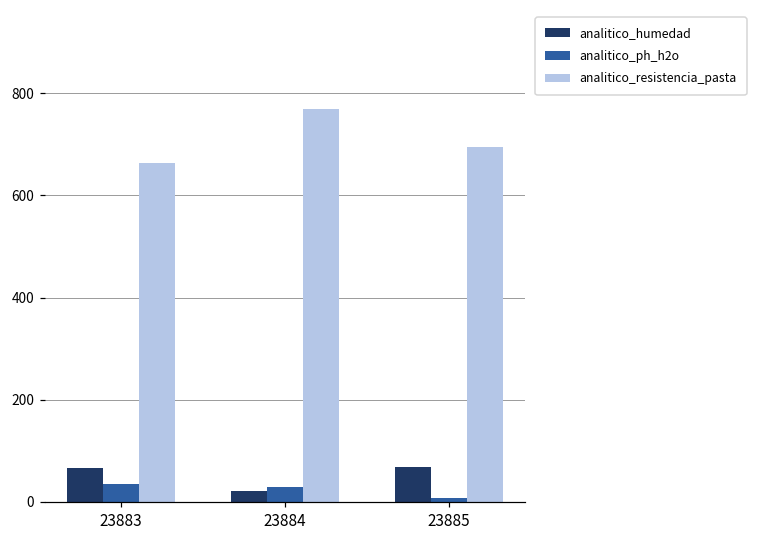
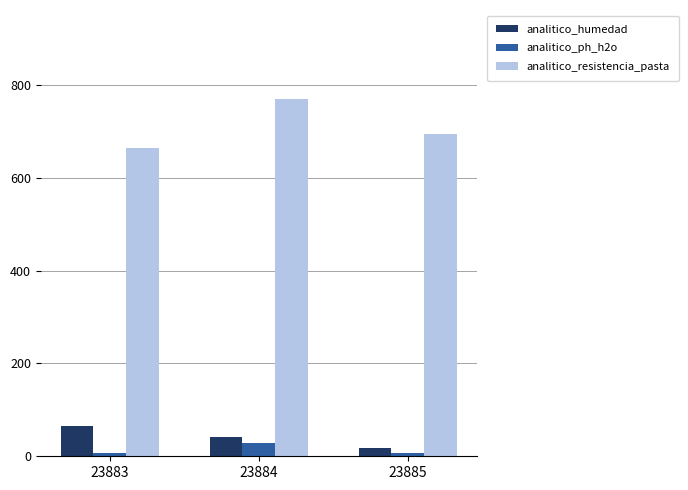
analitico_ph_h2o, 23883: 30 -> 10
analitico_humedad, 23884: 20 -> 40
analitico_humedad, 23885: 70 -> 20
